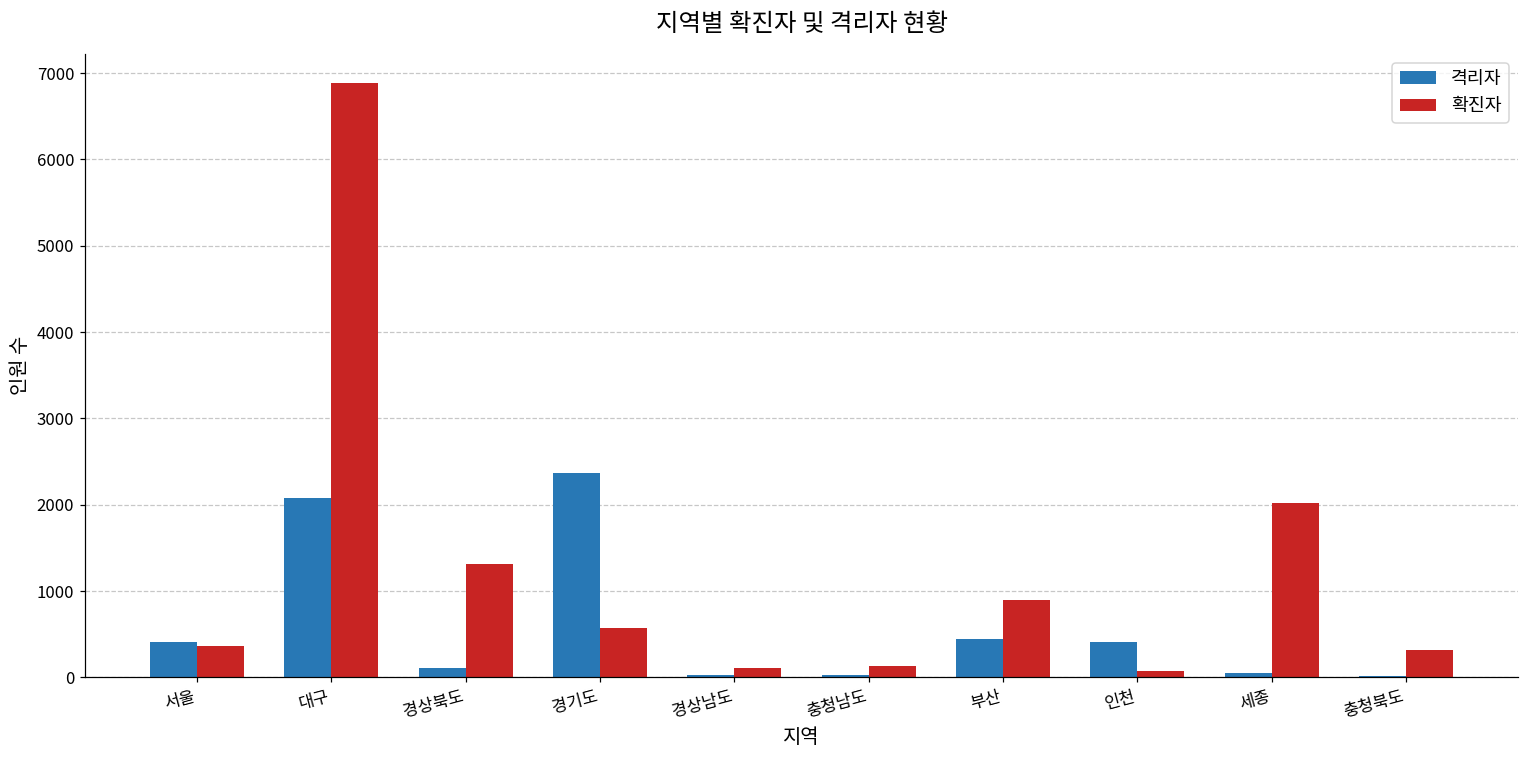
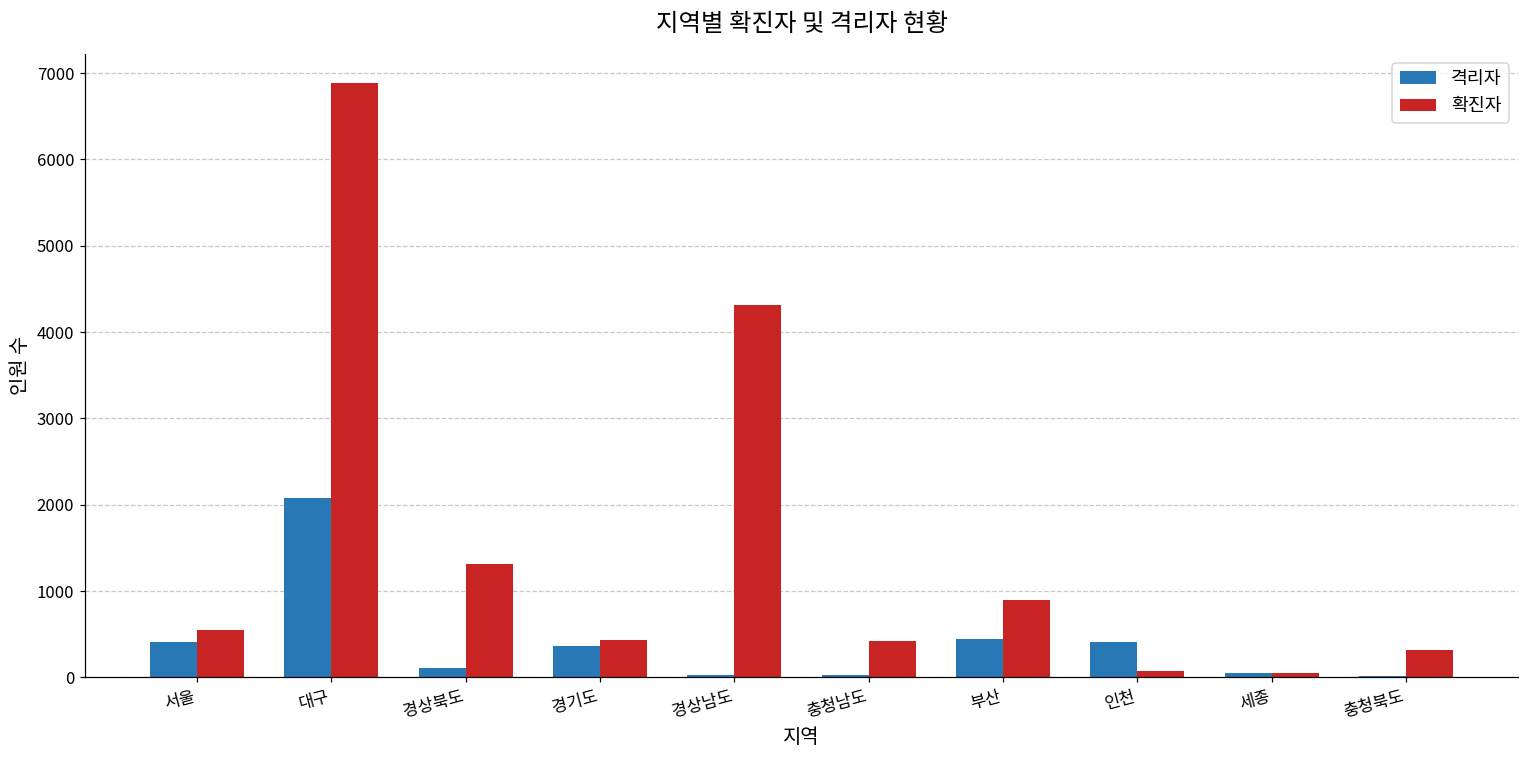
확진자, 서울: 400 -> 600
격리자, 경기도: 2400 -> 400
확진자, 경기도: 600 -> 400
확진자, 경상남도: 100 -> 4300
확진자, 충청남도: 100 -> 400
확진자, 세종: 2000 -> 0
